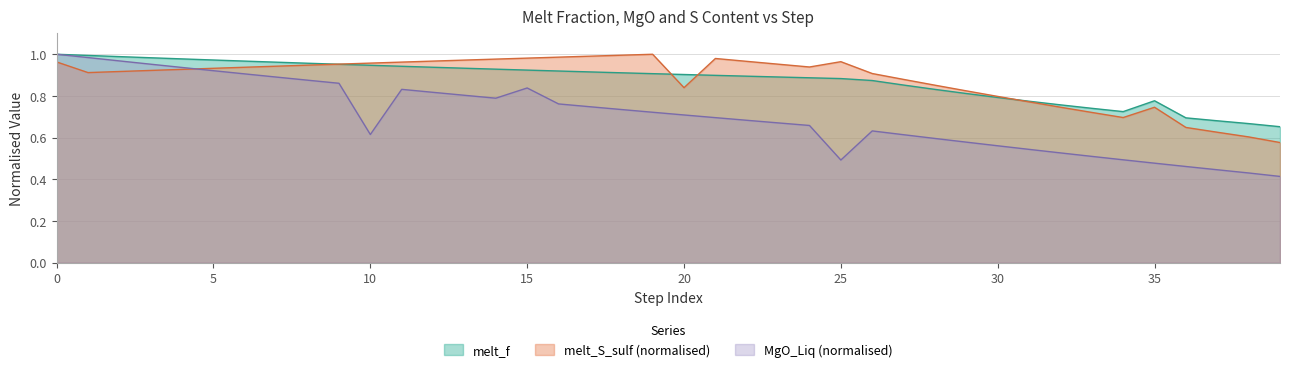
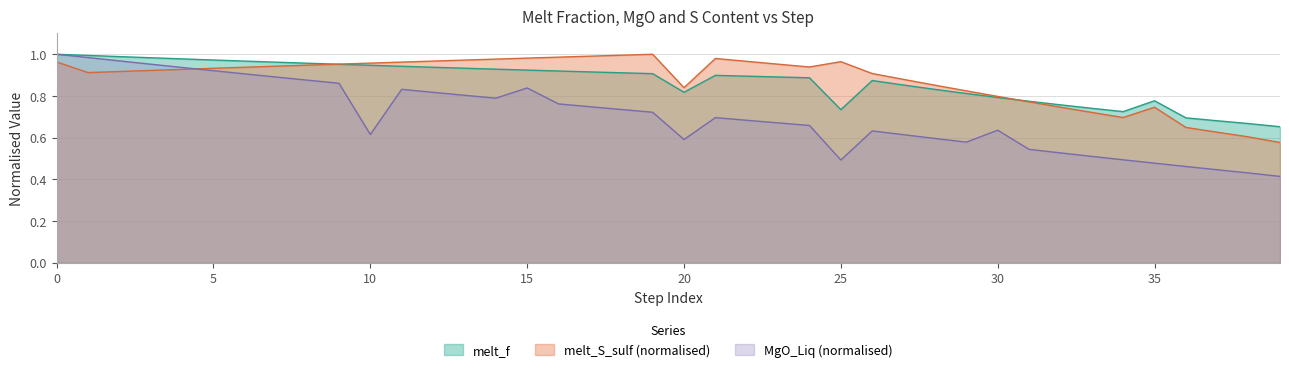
melt_f, 20: 0.90 -> 0.82
MgO_Liq (normalised), 20: 0.71 -> 0.59
melt_f, 25: 0.88 -> 0.73
MgO_Liq (normalised), 30: 0.56 -> 0.64
